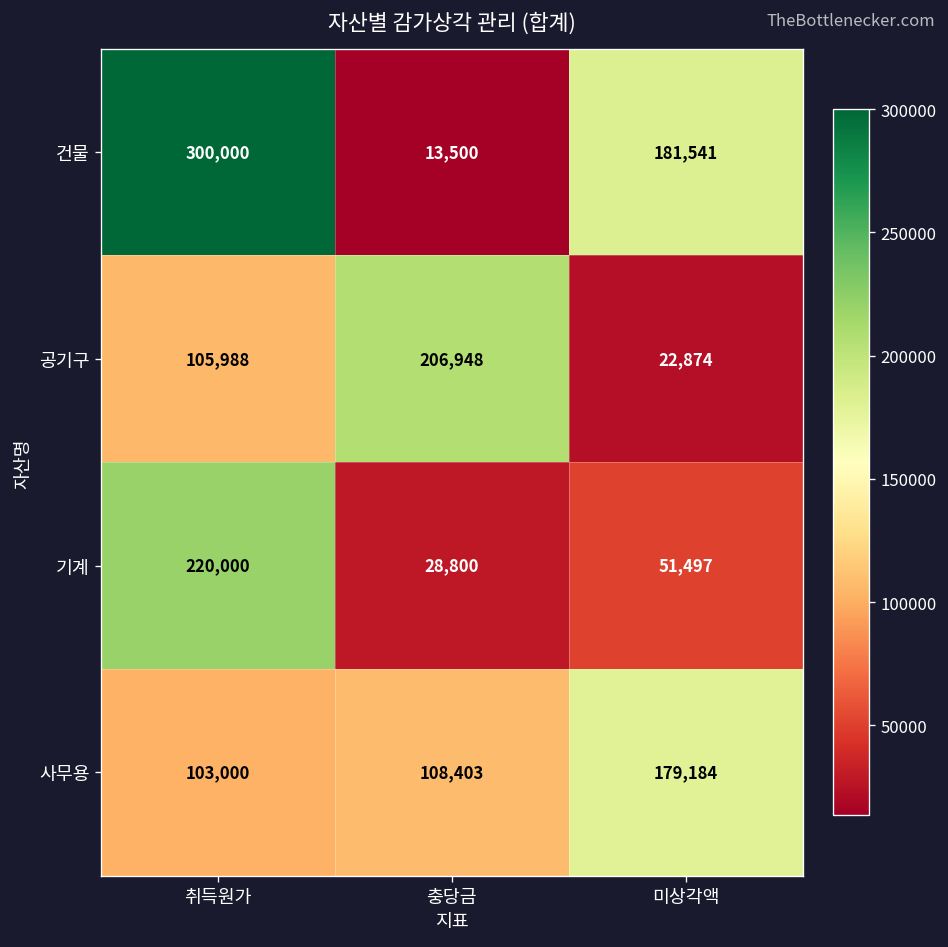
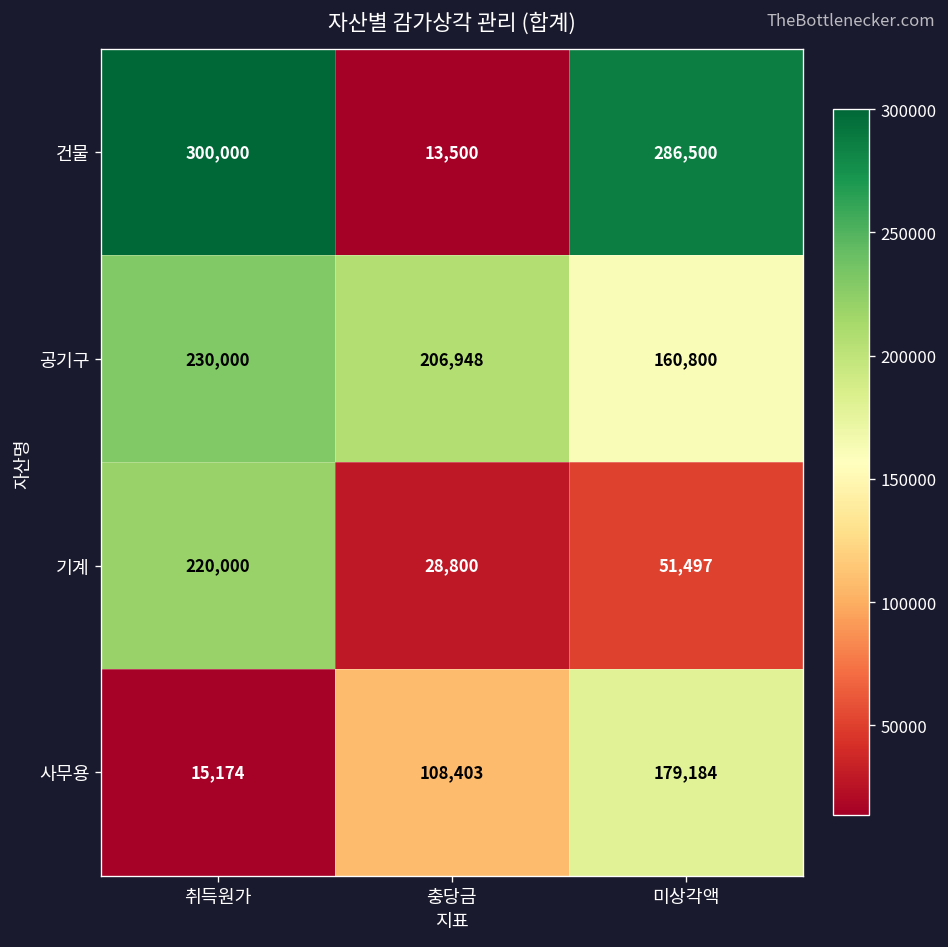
건물, 미상각액: 181,541 -> 286,500
공기구, 취득원가: 105,988 -> 230,000
공기구, 미상각액: 22,874 -> 160,800
사무용, 취득원가: 103,000 -> 15,174
